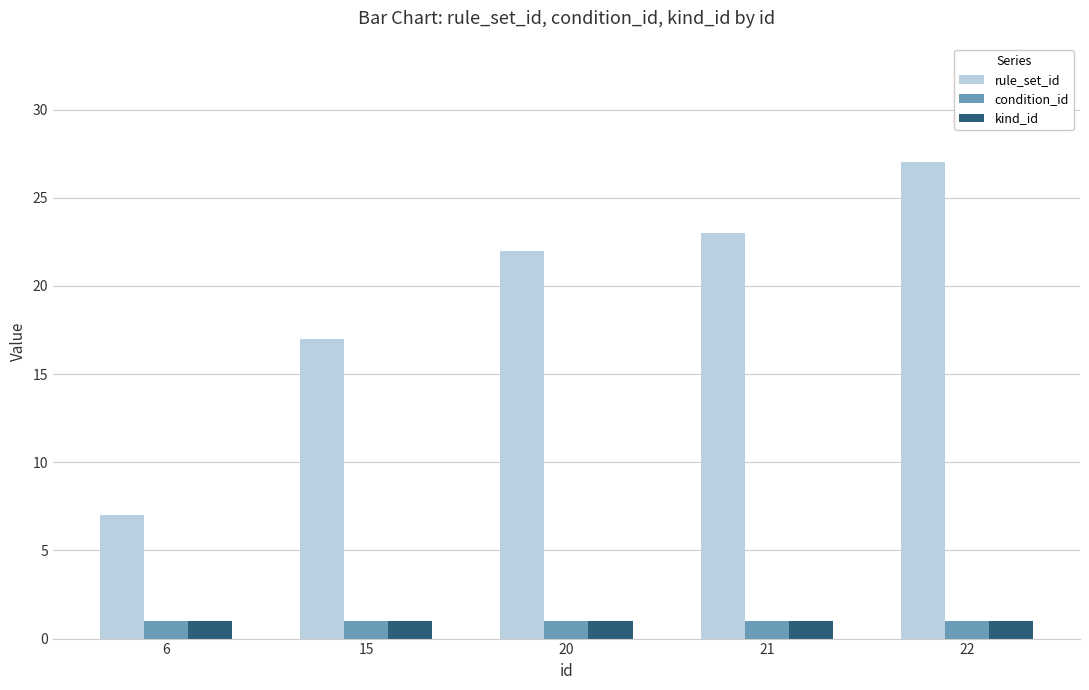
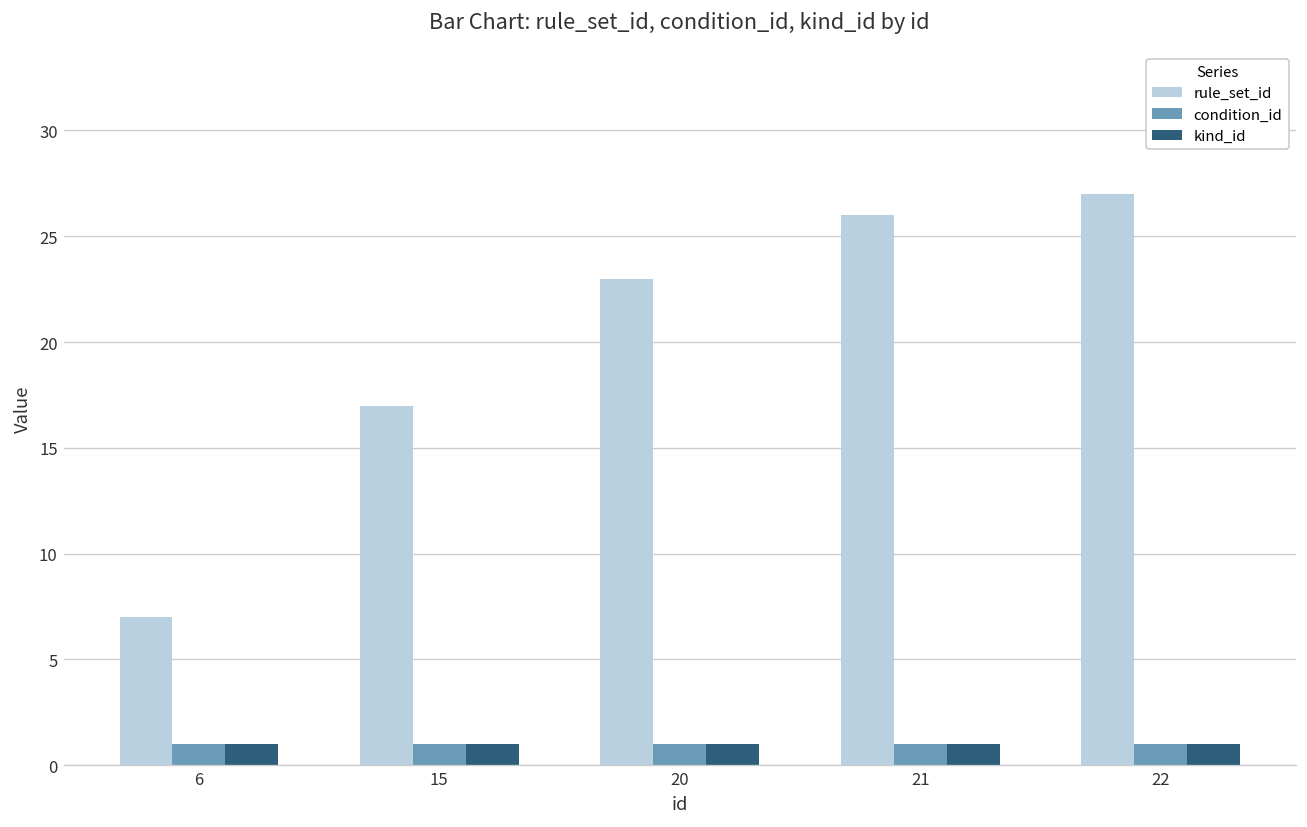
rule_set_id, 20: 22 -> 23
rule_set_id, 21: 23 -> 26
